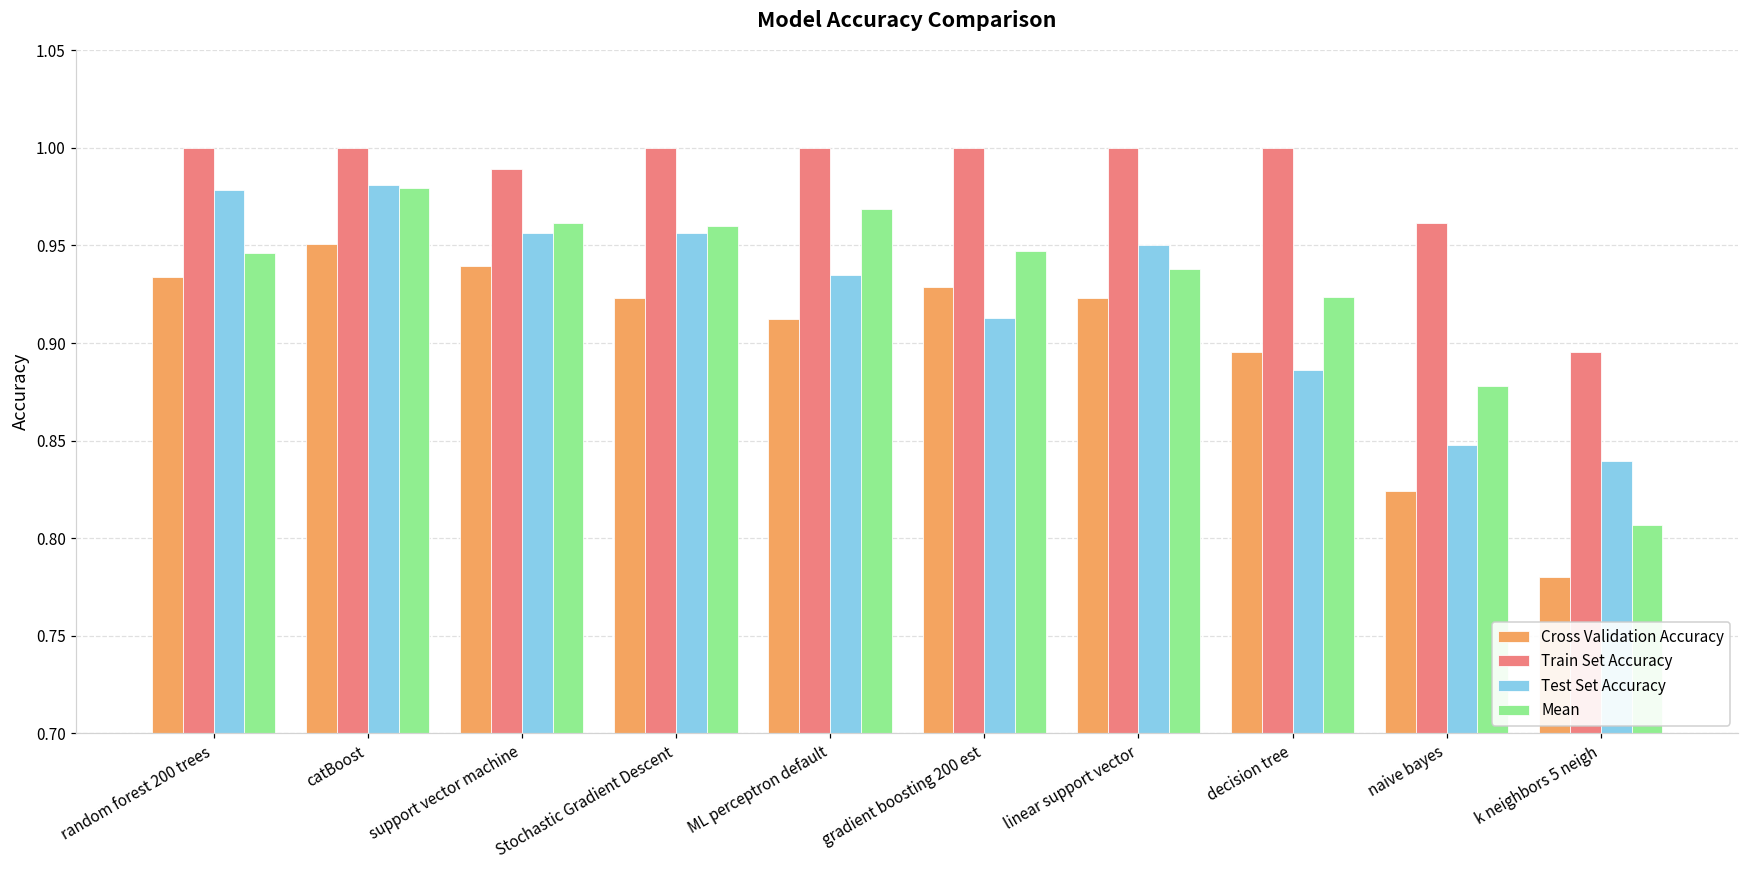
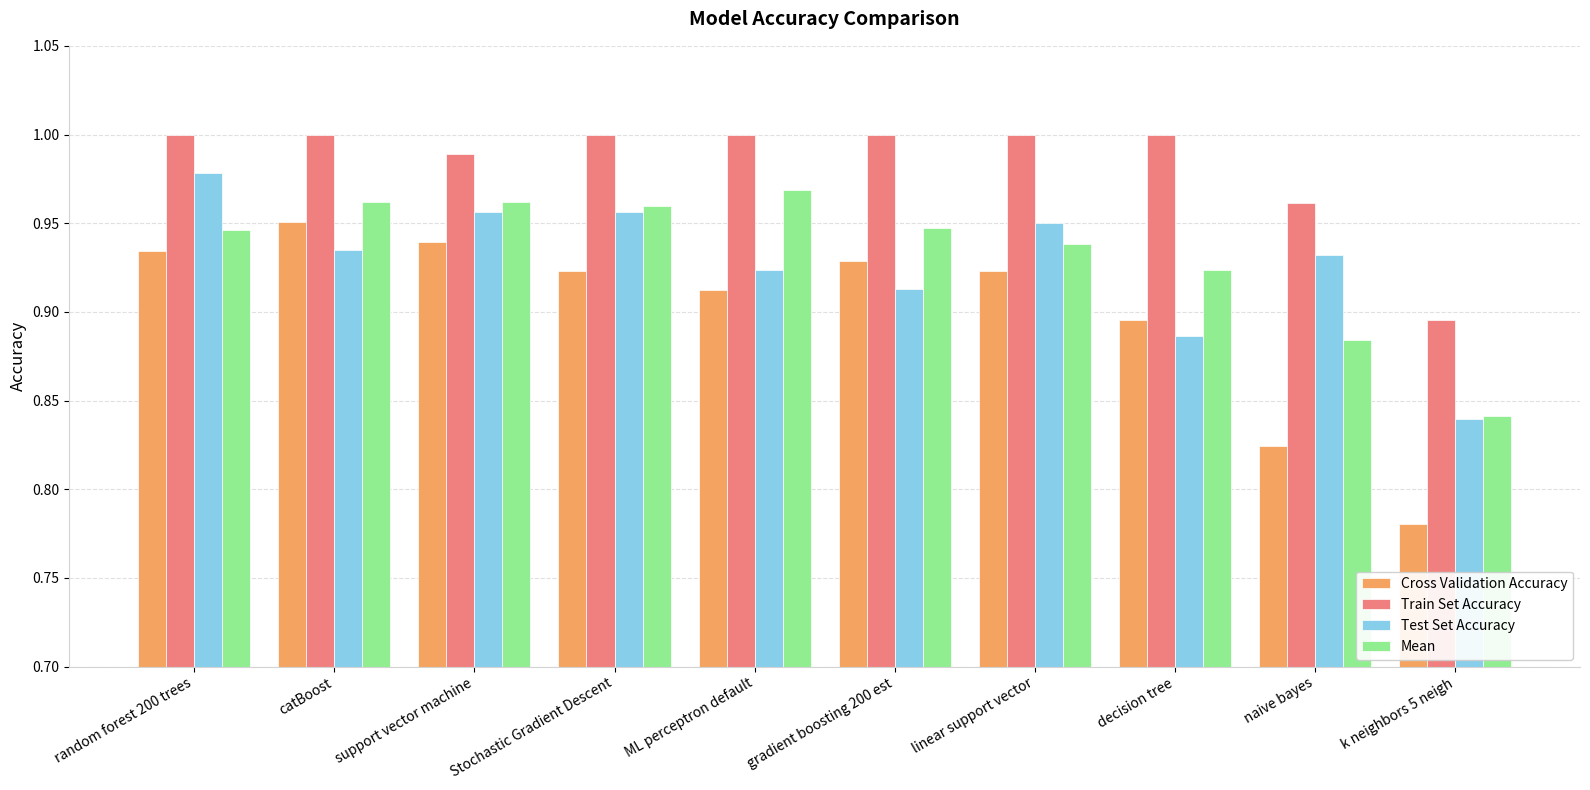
Test Set Accuracy, catBoost: 0.981 -> 0.935
Mean, catBoost: 0.980 -> 0.962
Test Set Accuracy, ML perceptron default: 0.935 -> 0.923
Test Set Accuracy, naive bayes: 0.848 -> 0.932
Mean, naive bayes: 0.878 -> 0.884
Mean, k neighbors 5 neigh: 0.807 -> 0.841
